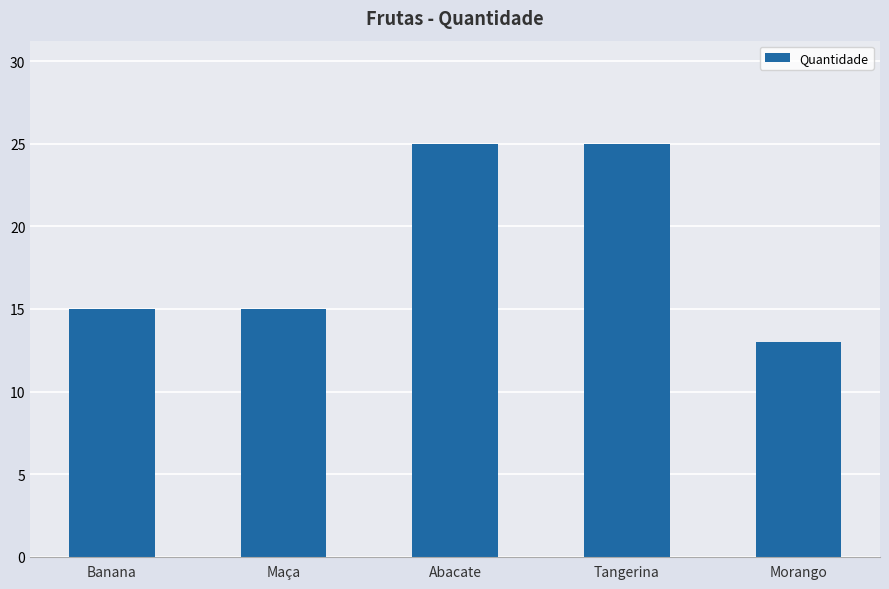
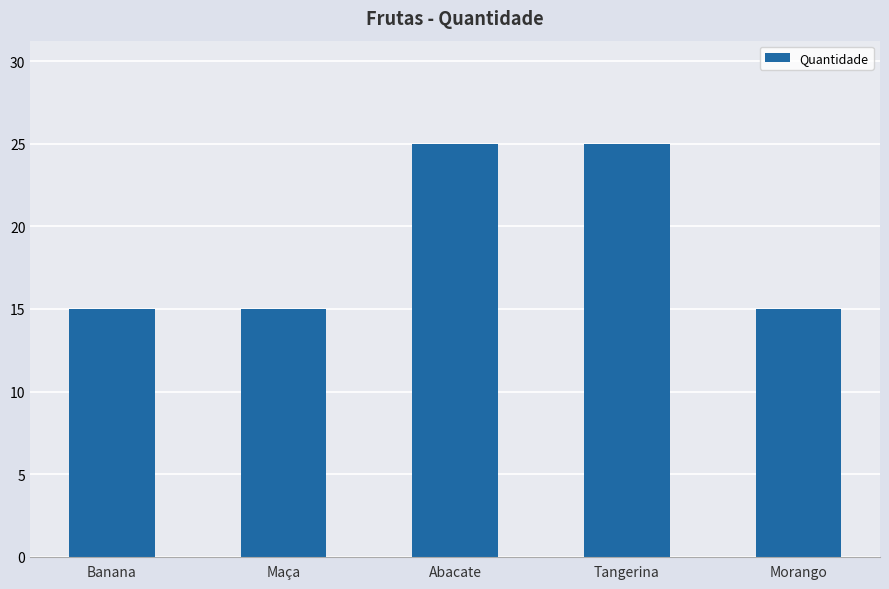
Morango: 13 -> 15
